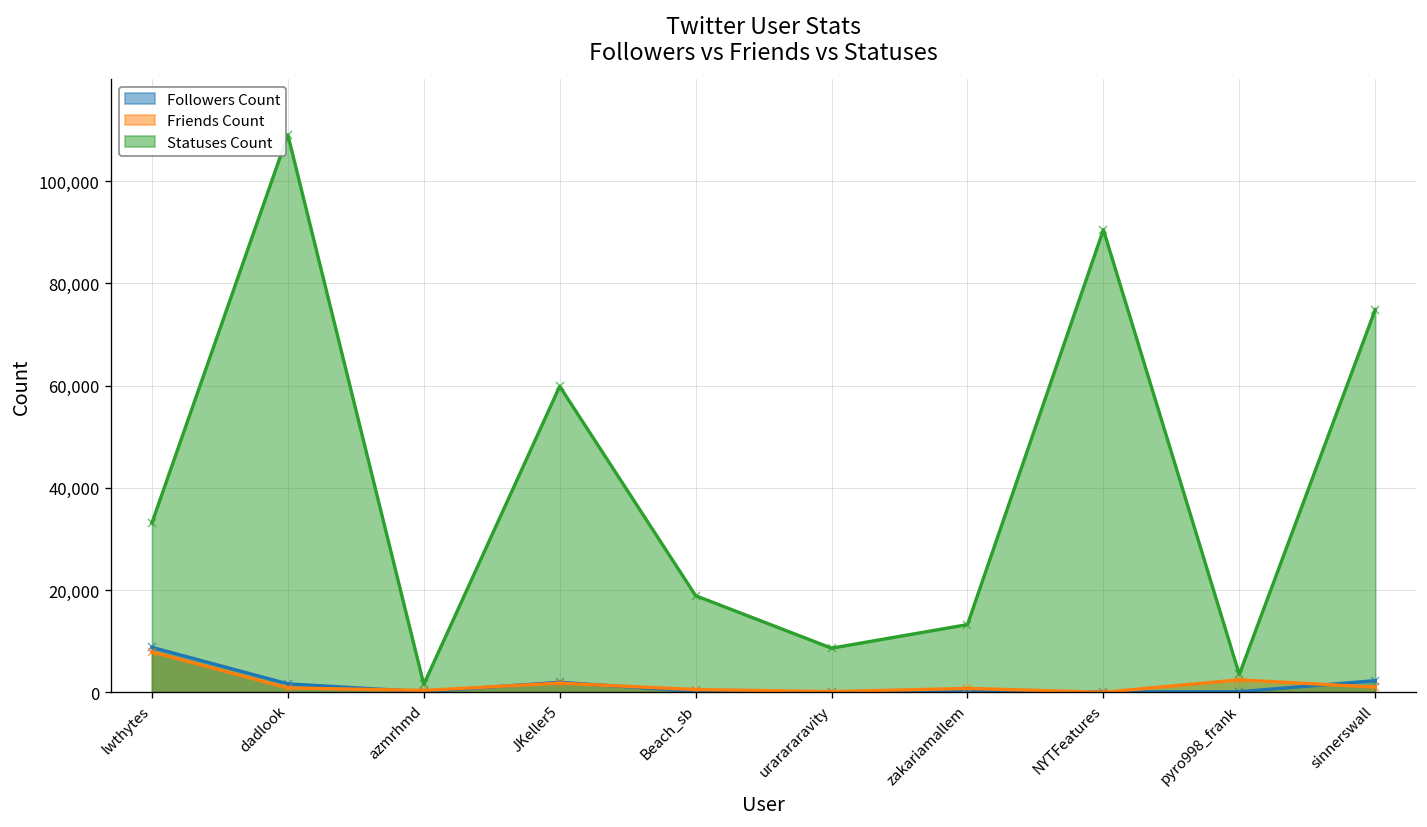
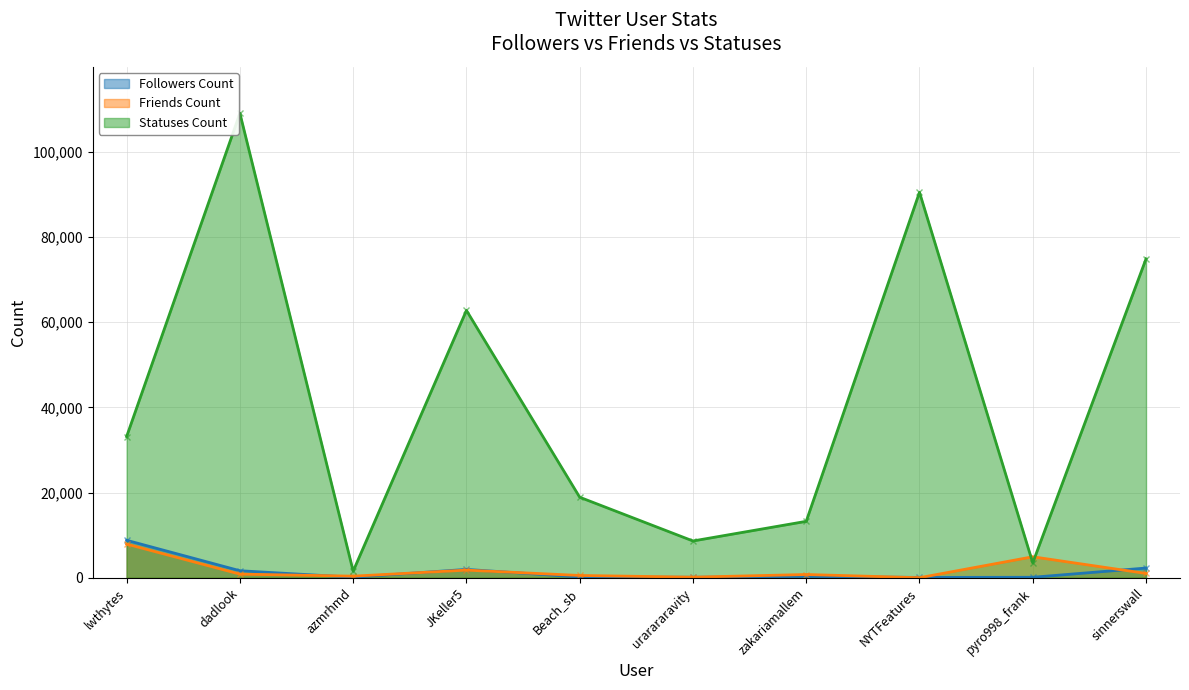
Statuses Count, JKeller5: 60,000 -> 63,000
Friends Count, pyro998_frank: 2,000 -> 5,000
